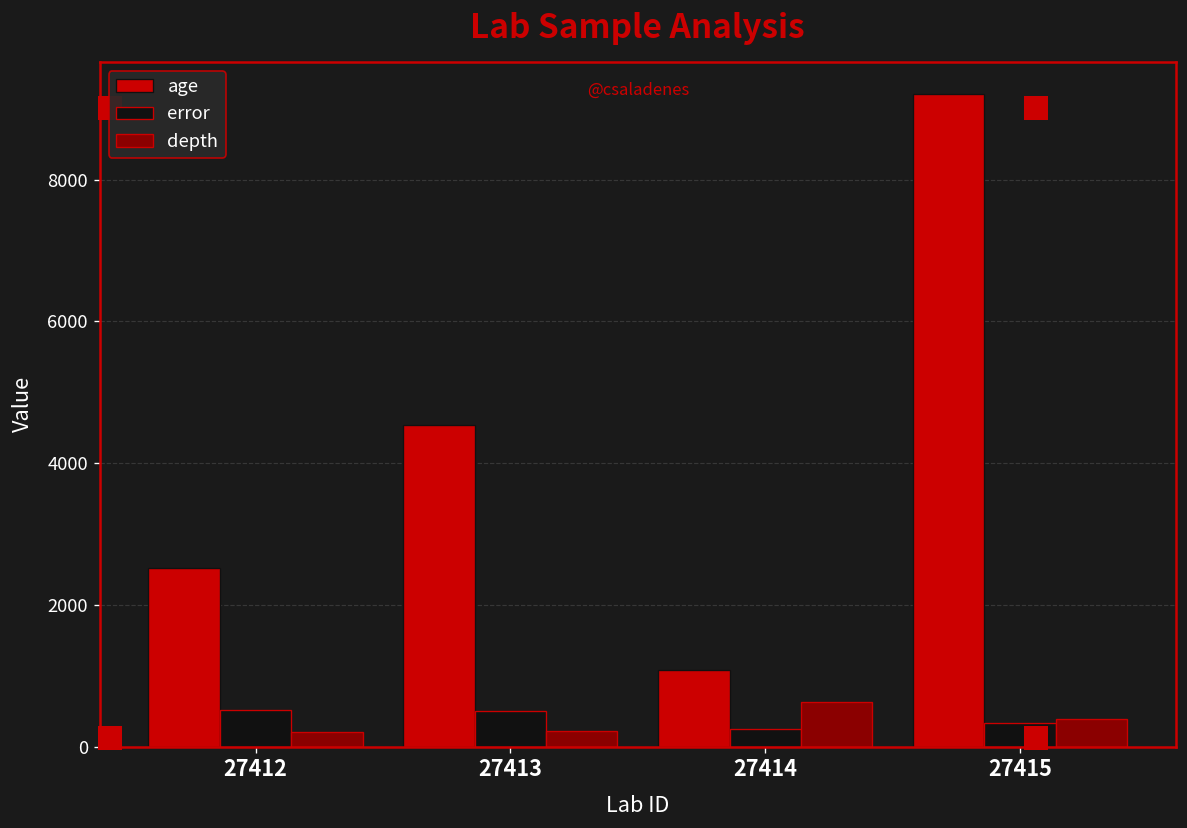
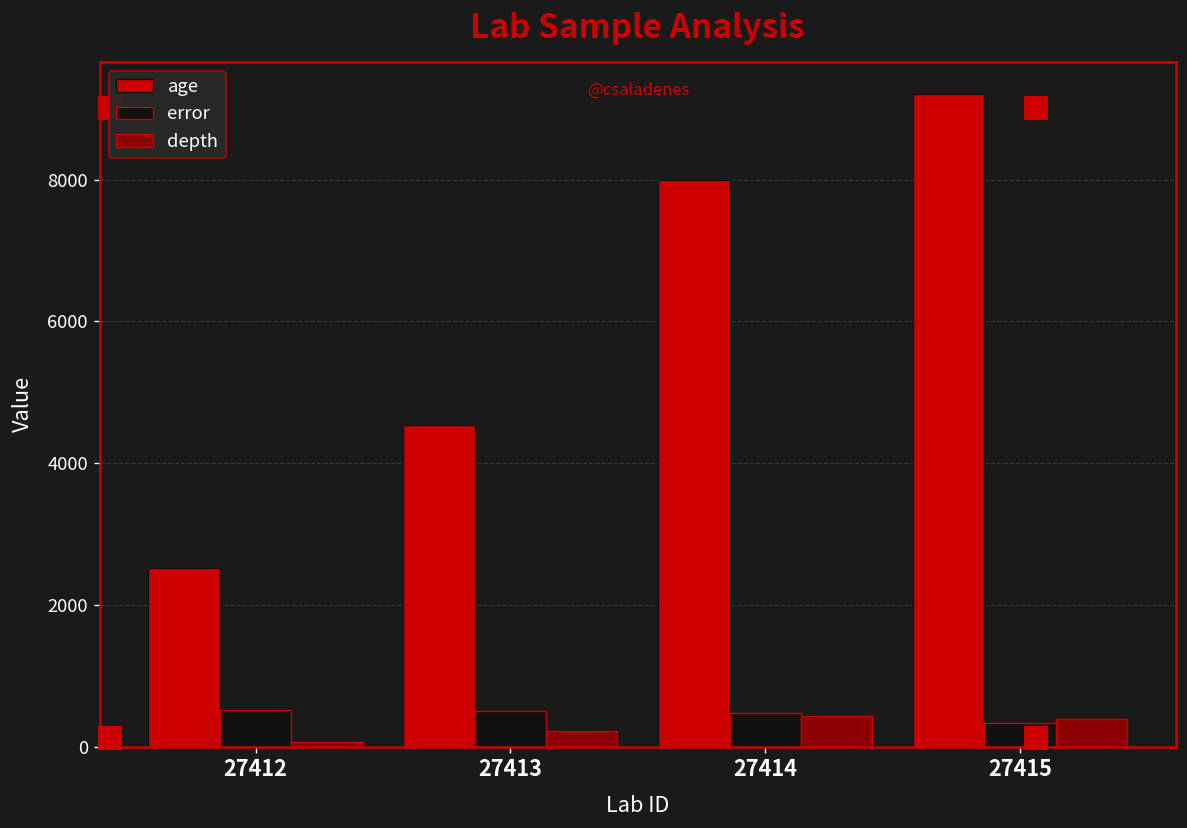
depth, 27412: 200 -> 100
age, 27414: 1100 -> 8000
error, 27414: 300 -> 500
depth, 27414: 600 -> 400
